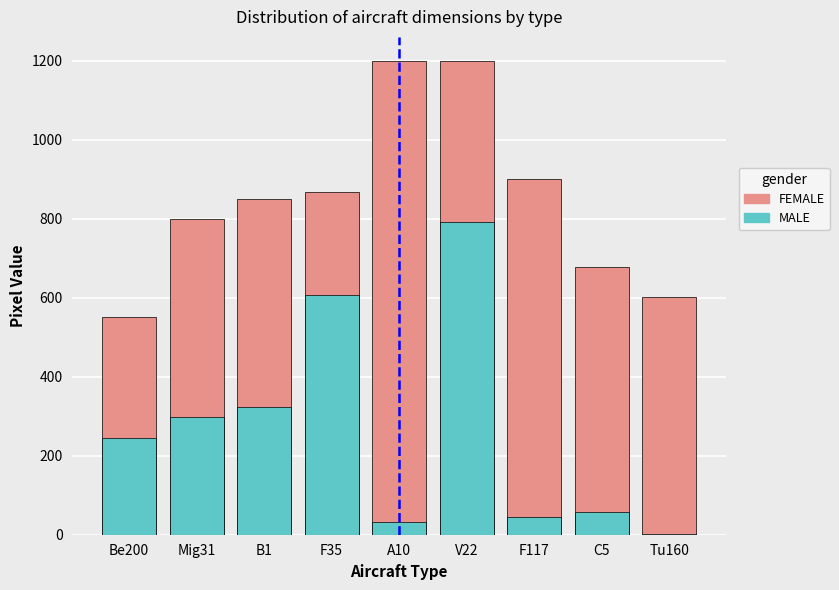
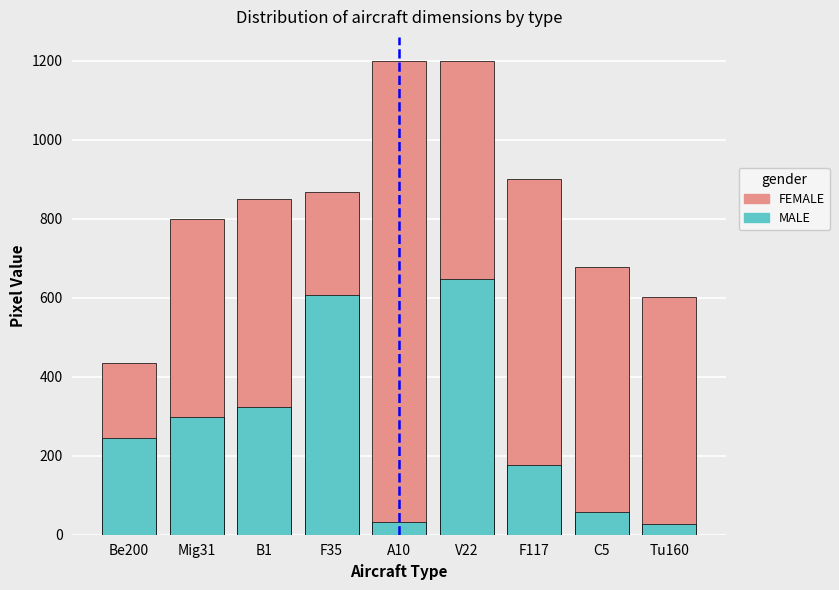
FEMALE, Be200: 550 -> 440
MALE, V22: 790 -> 650
MALE, F117: 40 -> 180
MALE, Tu160: 0 -> 30
